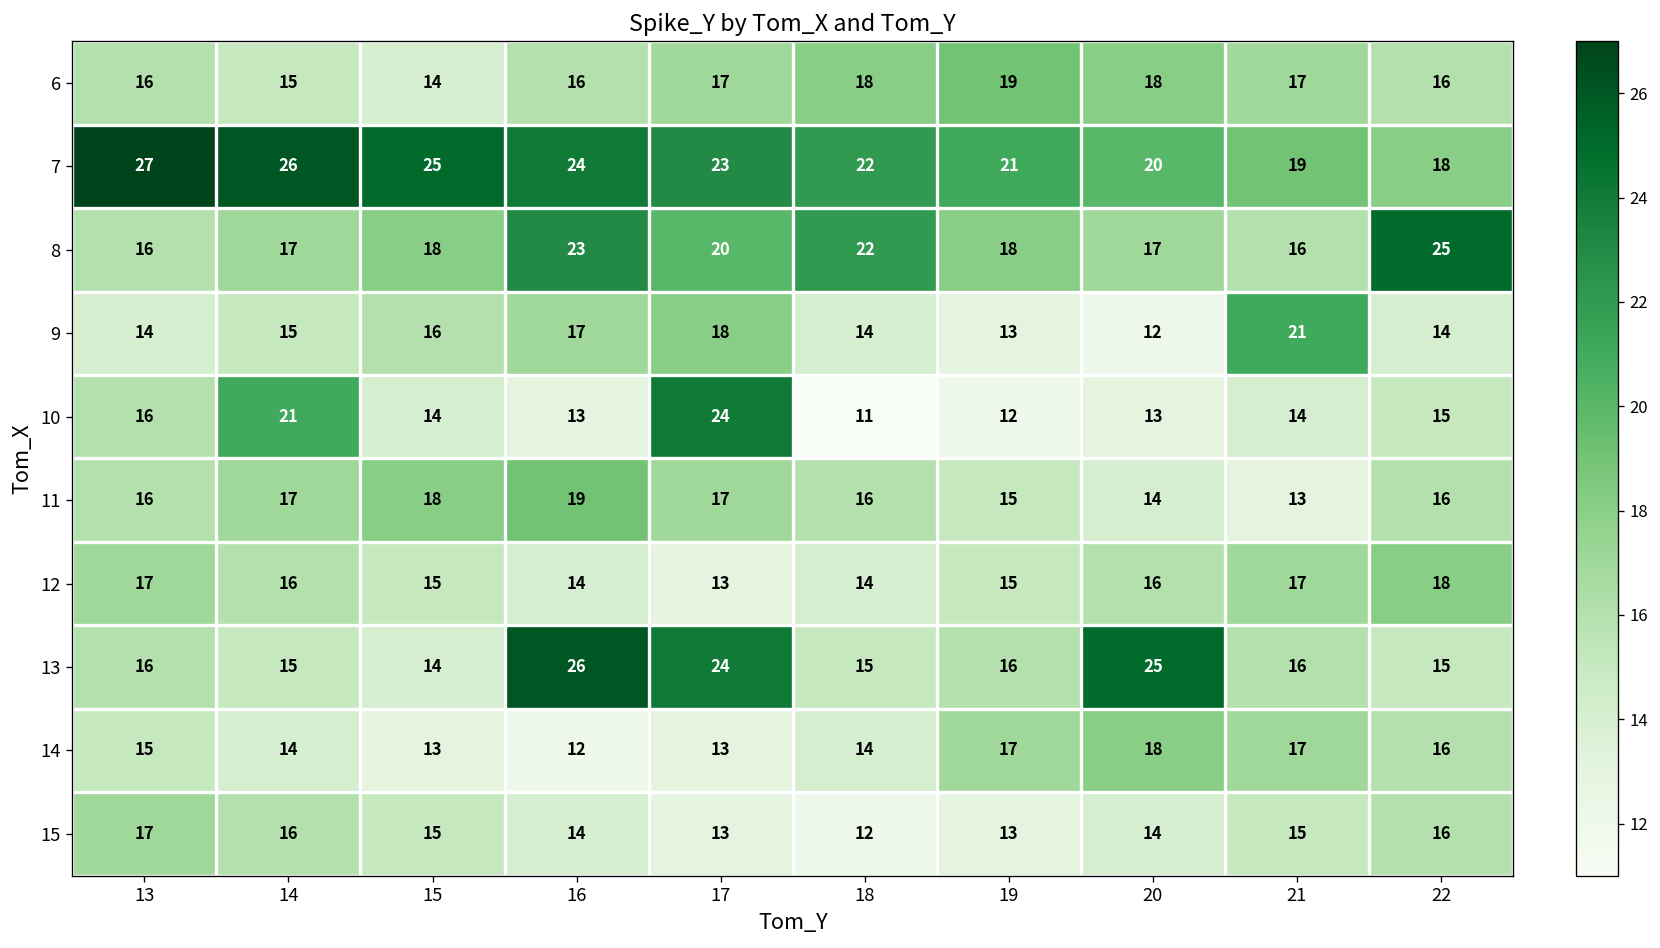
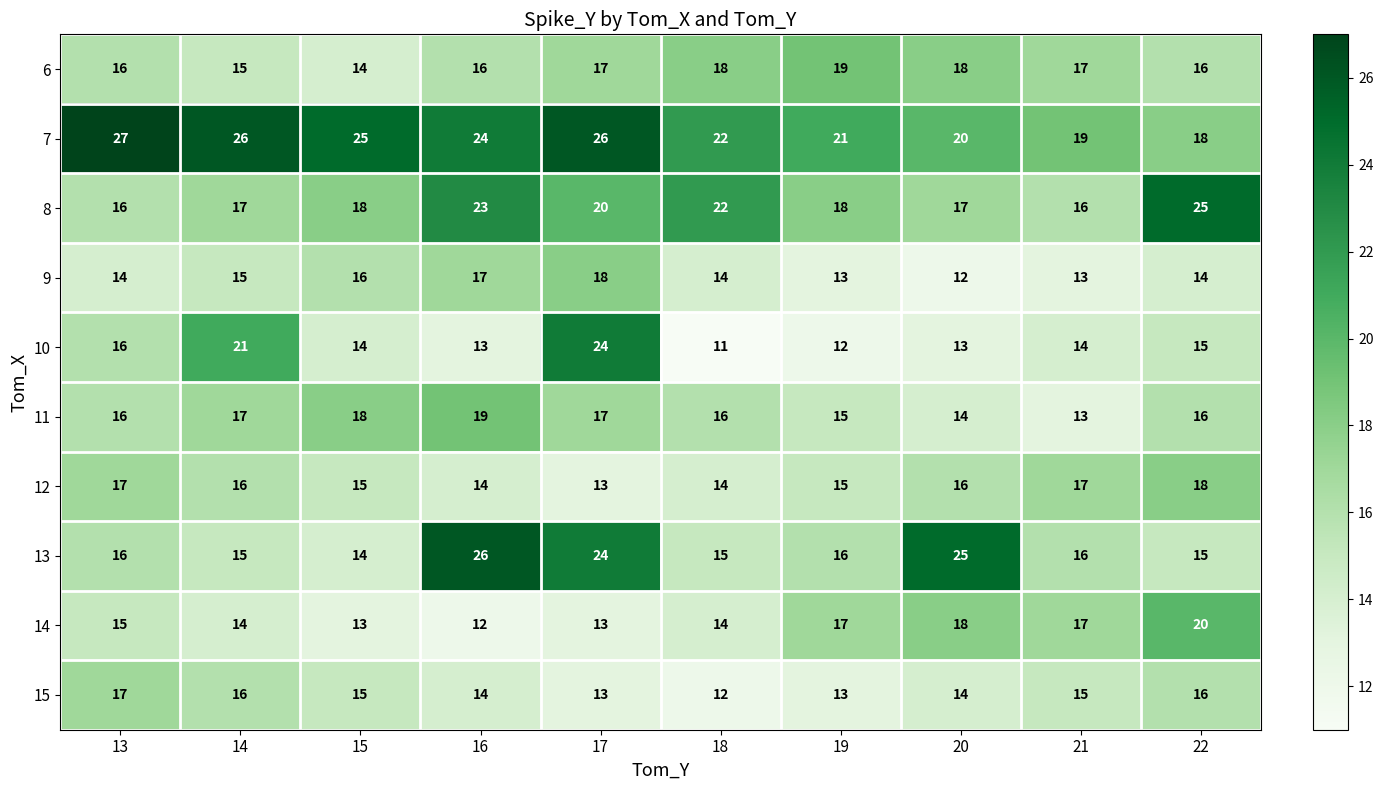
7, 17: 23 -> 26
9, 21: 21 -> 13
14, 22: 16 -> 20
